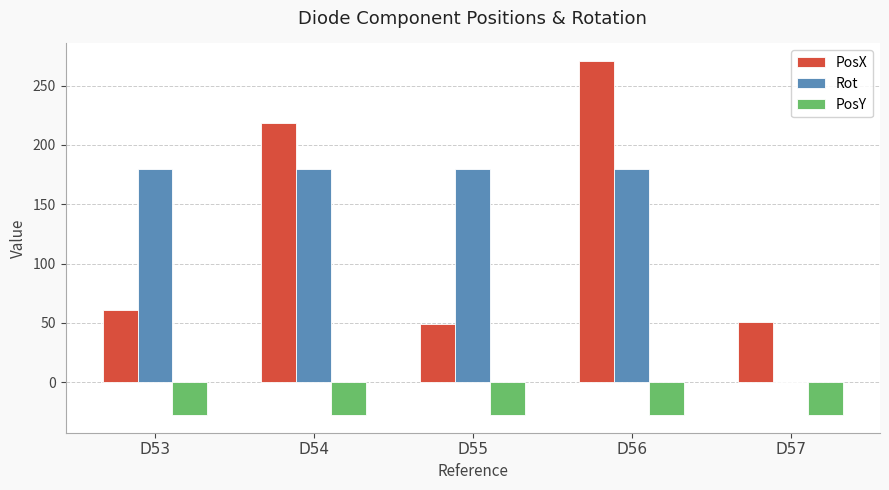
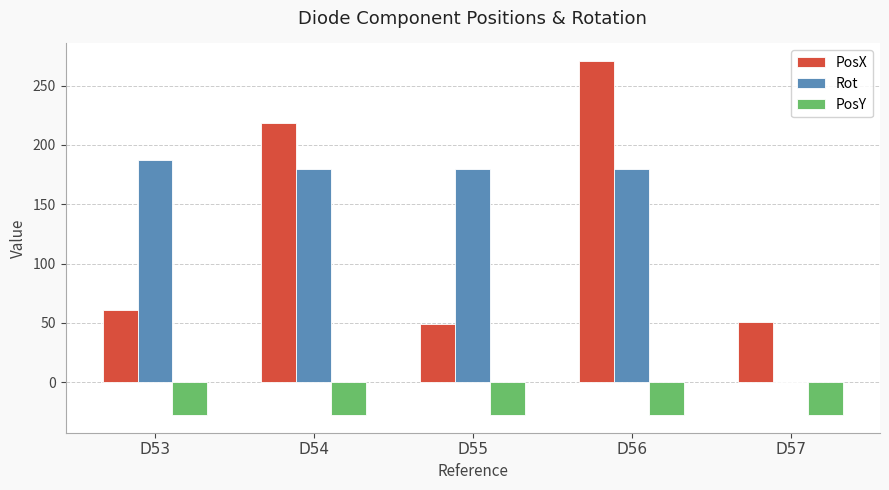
Rot, D53: 180 -> 187
